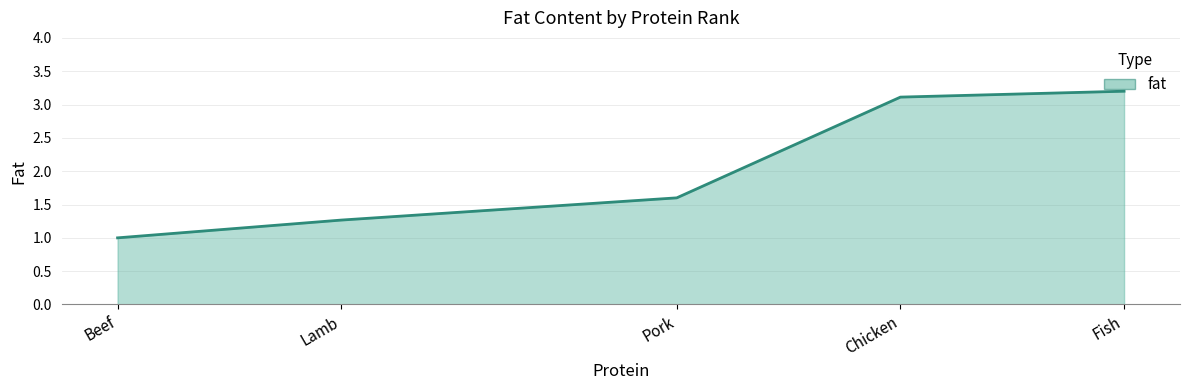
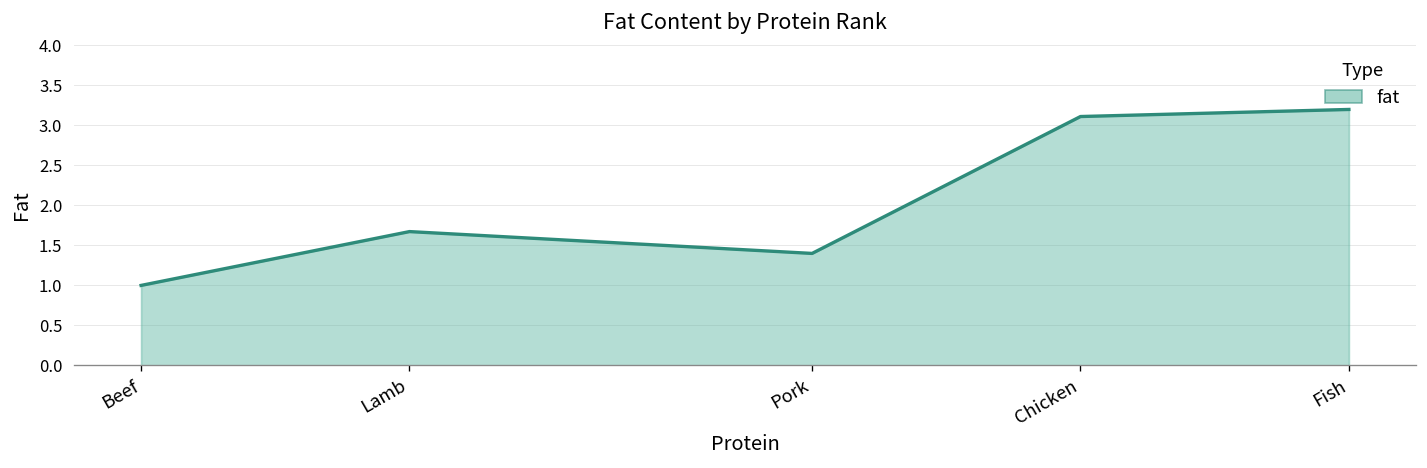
Lamb: 1.3 -> 1.7
Pork: 1.6 -> 1.4
